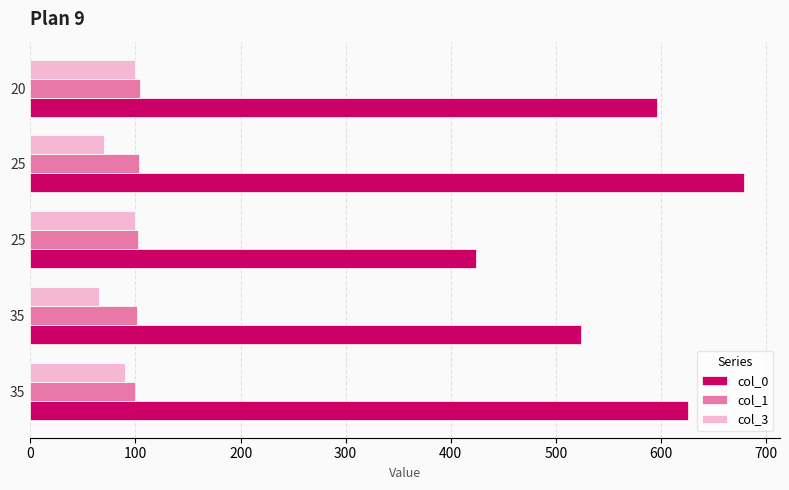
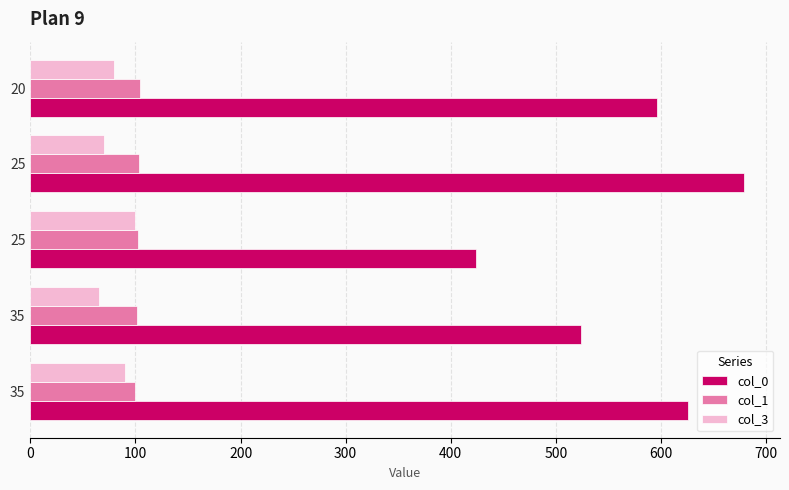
col_3, 20: 100 -> 80
